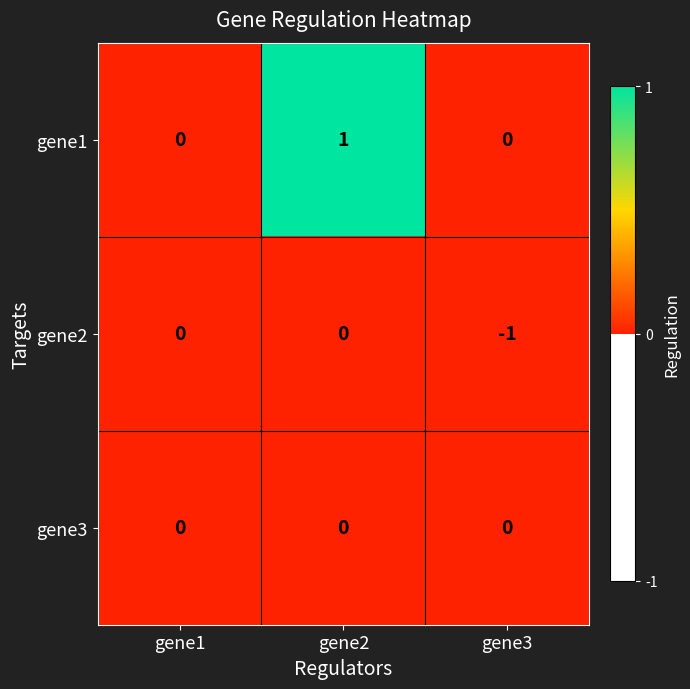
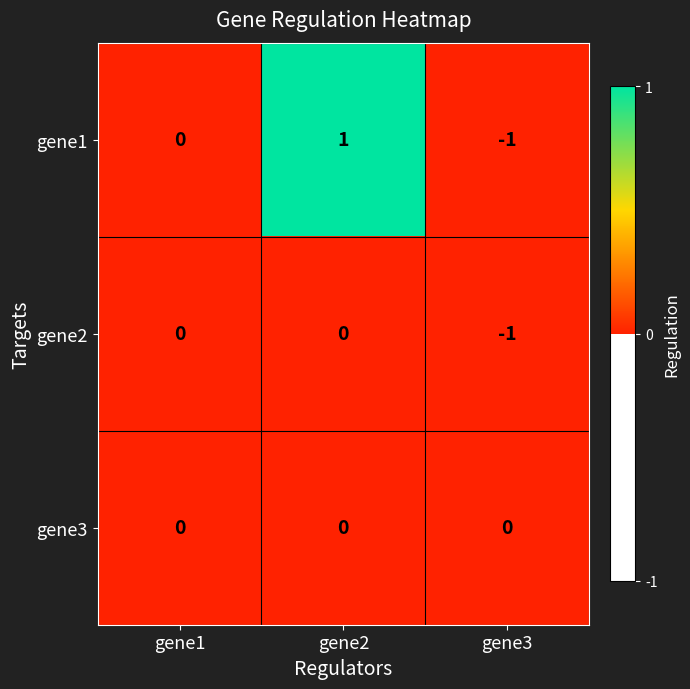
gene1, gene3: 0 -> -1
